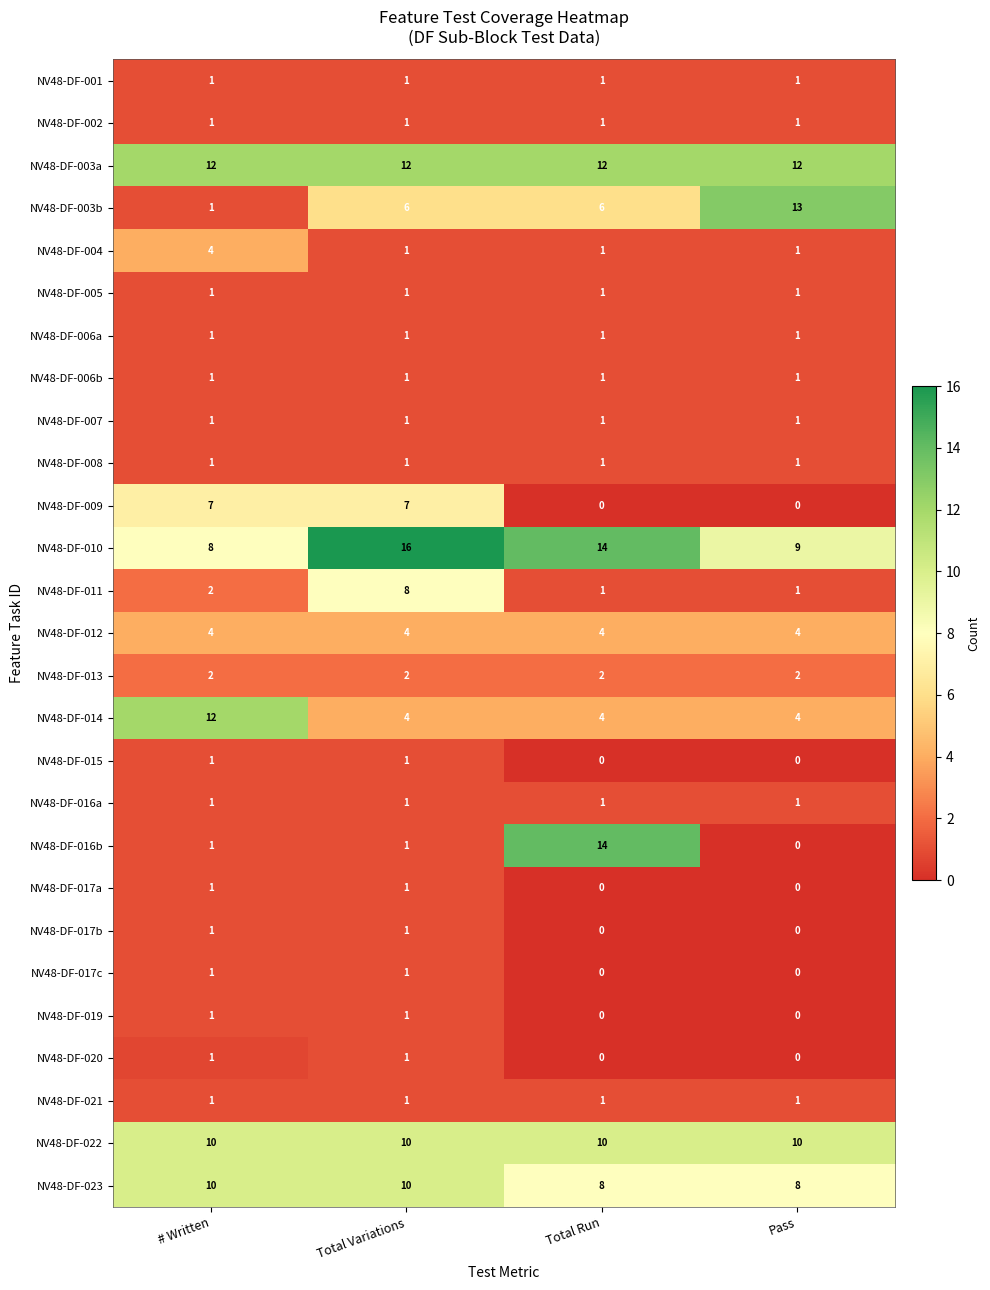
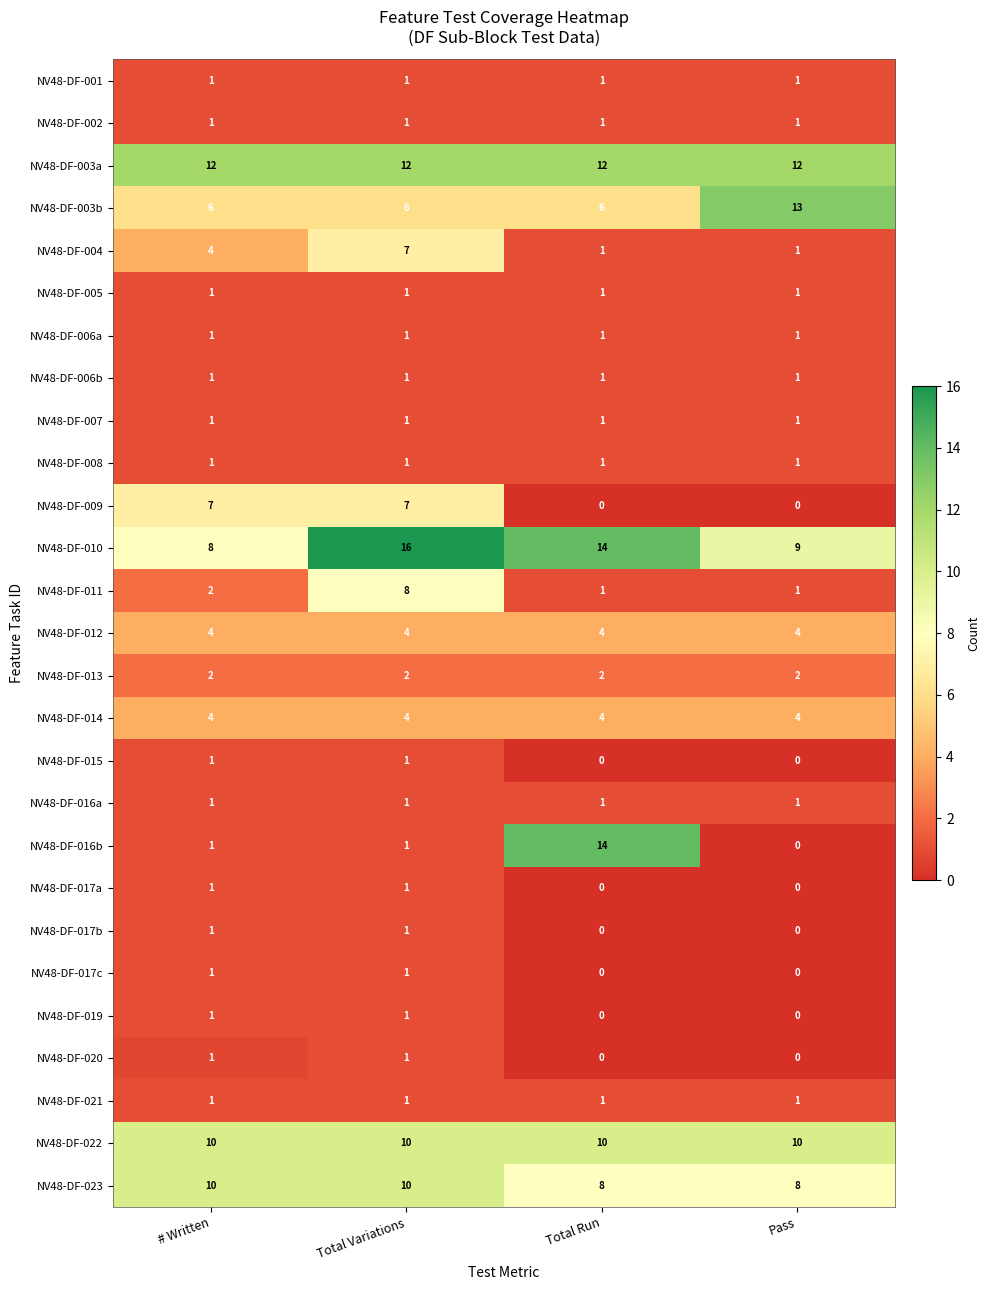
NV48-DF-003b, # Written: 1 -> 6
NV48-DF-004, Total Variations: 1 -> 7
NV48-DF-014, # Written: 12 -> 4
